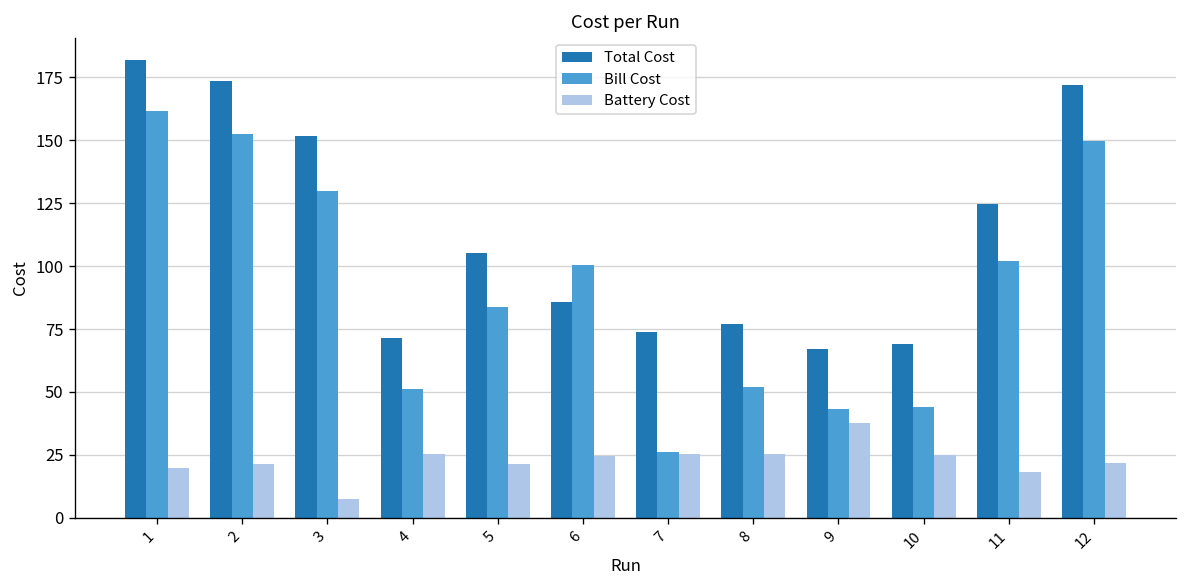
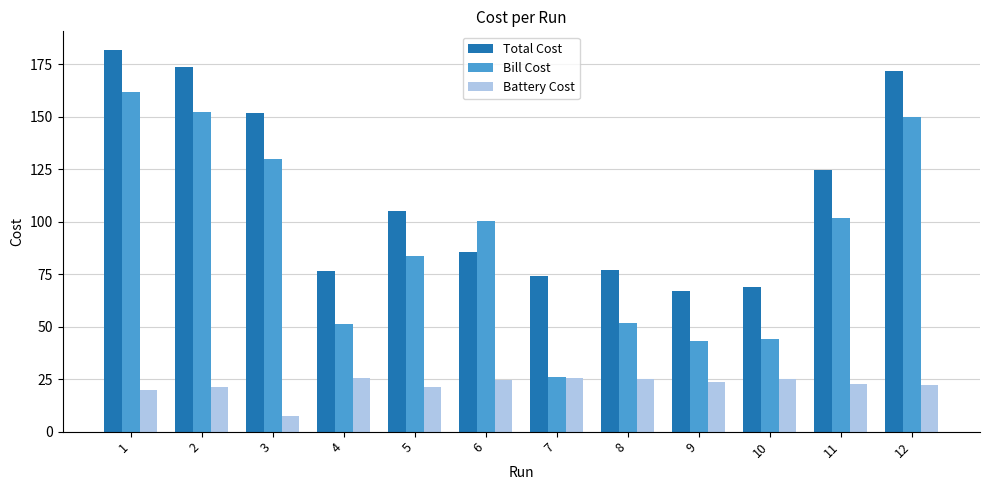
Total Cost, 4: 71 -> 77
Battery Cost, 9: 38 -> 24
Battery Cost, 11: 18 -> 23
